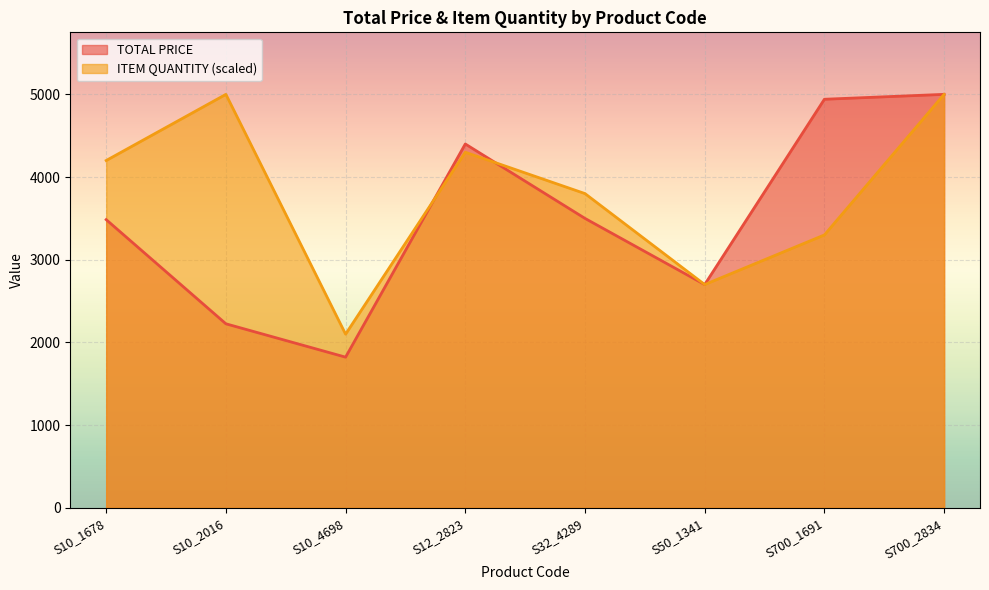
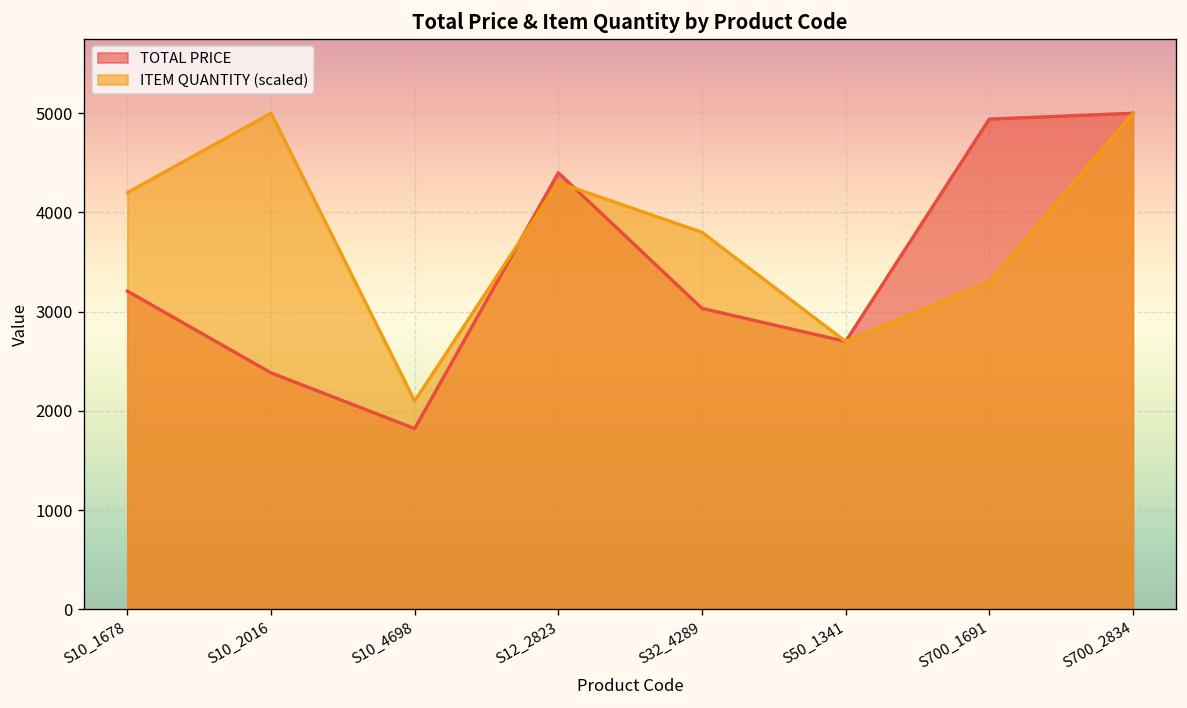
TOTAL PRICE, S10_1678: 3500 -> 3200
TOTAL PRICE, S10_2016: 2200 -> 2400
TOTAL PRICE, S32_4289: 3500 -> 3000
